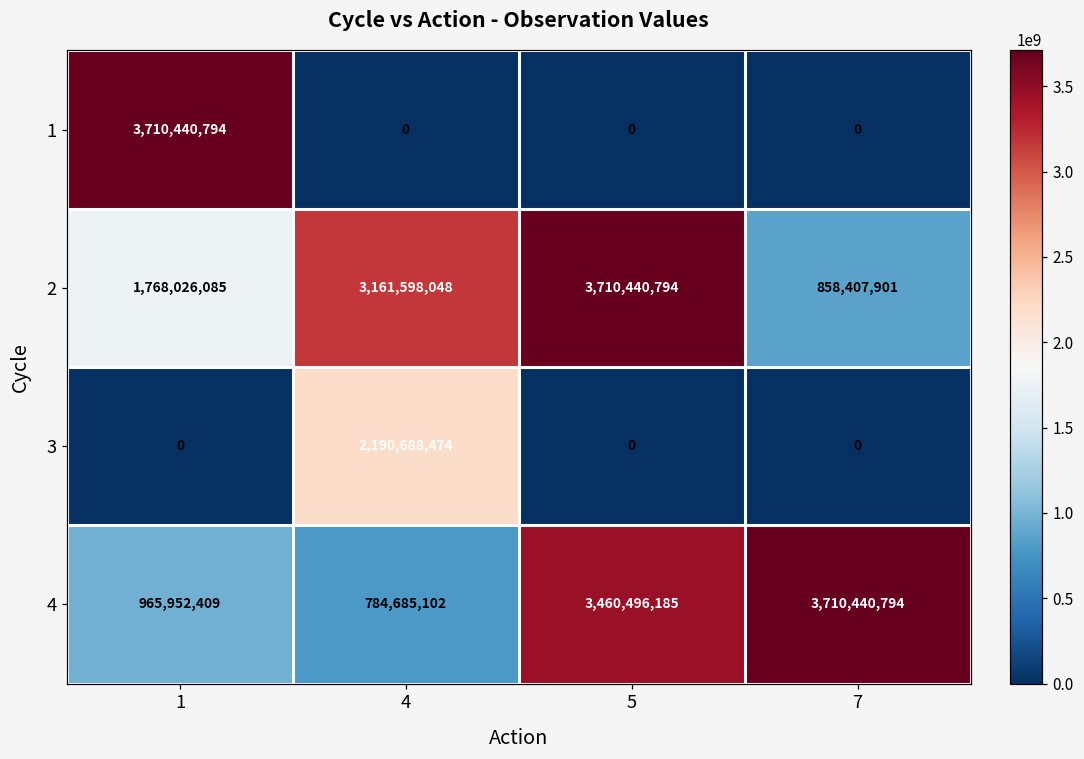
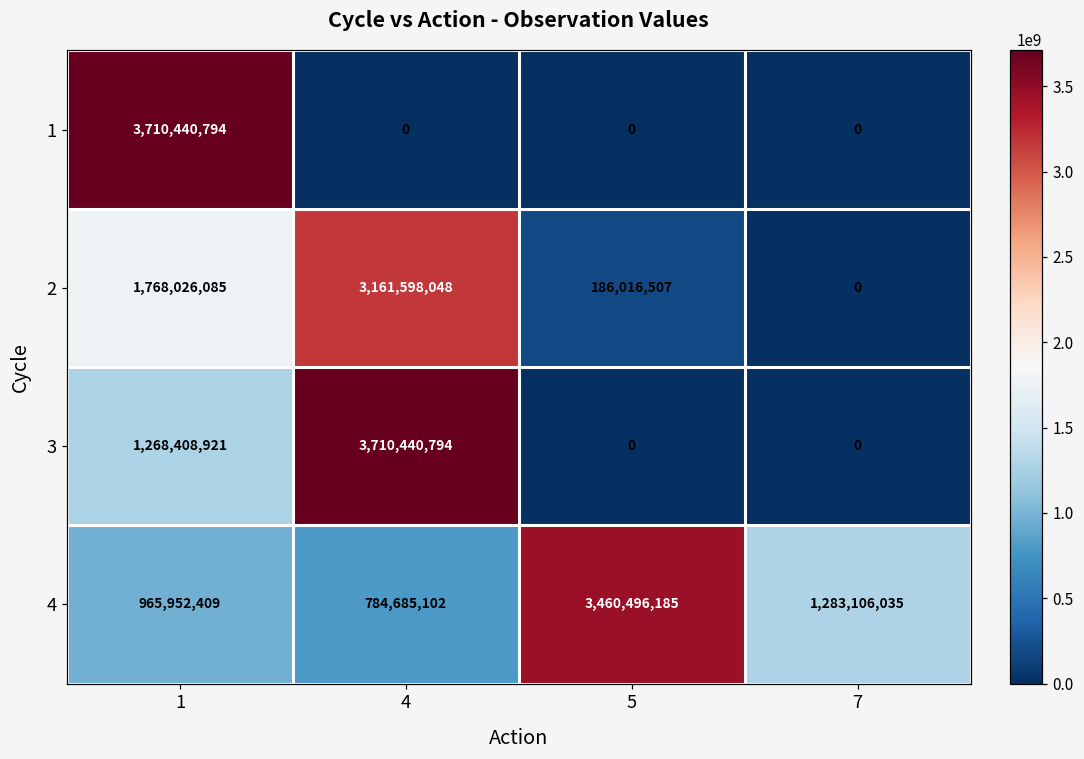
2, 5: 3,710,440,794 -> 186,016,507
2, 7: 858,407,901 -> 0
3, 1: 0 -> 1,268,408,921
3, 4: 2,190,688,474 -> 3,710,440,794
4, 7: 3,710,440,794 -> 1,283,106,035
